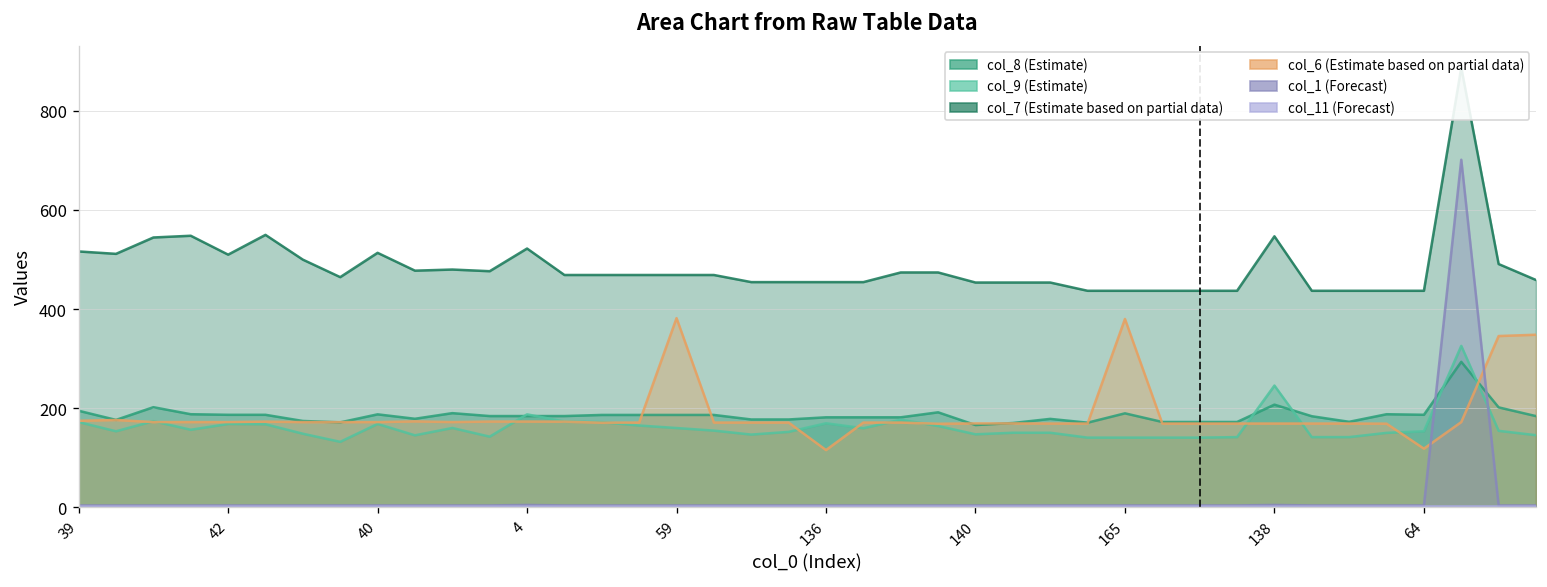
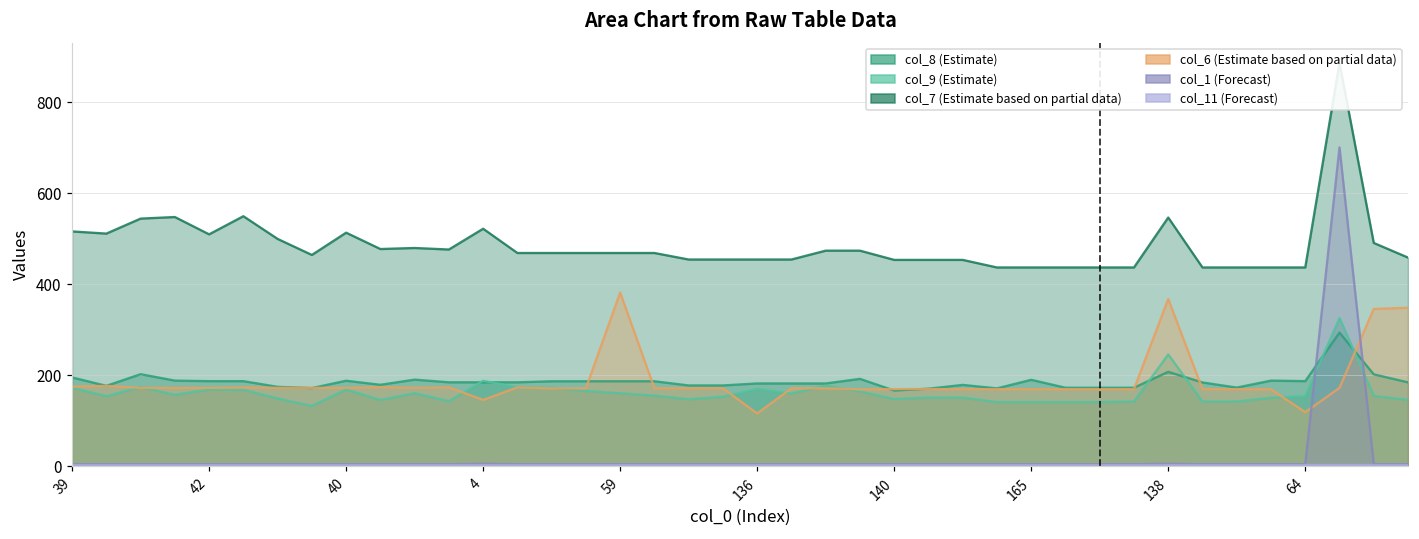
col_6 (Estimate based on partial data), 4: 170 -> 150
col_6 (Estimate based on partial data), 165: 380 -> 170
col_6 (Estimate based on partial data), 138: 170 -> 370
